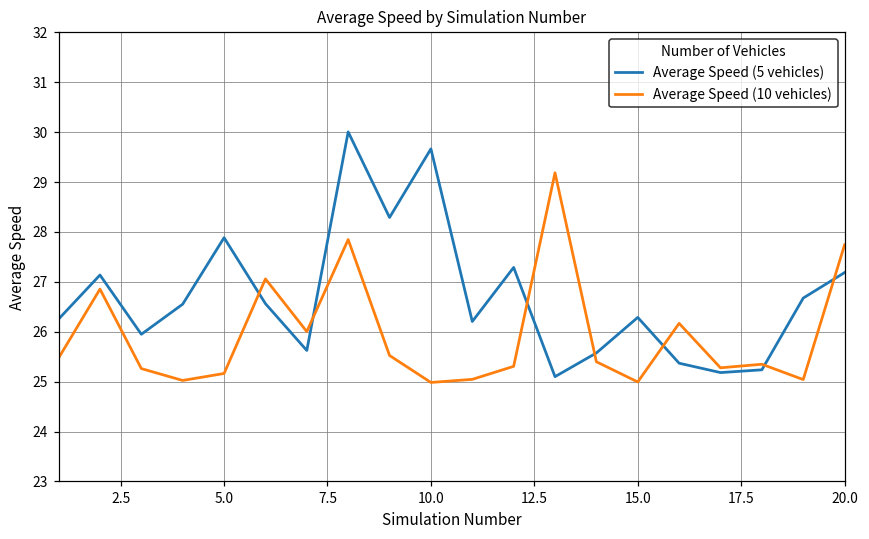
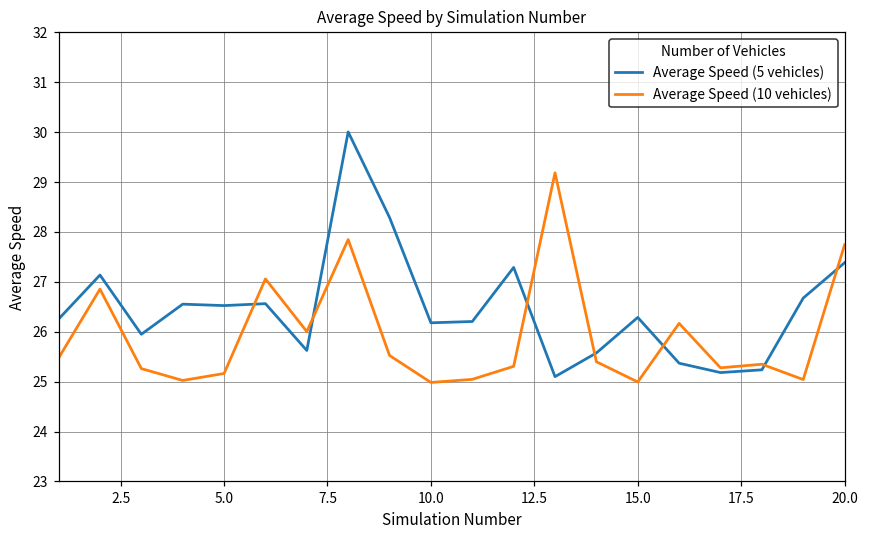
Average Speed (5 vehicles), 5.0: 27.9 -> 26.5
Average Speed (5 vehicles), 10.0: 29.7 -> 26.2
Average Speed (5 vehicles), 20.0: 27.2 -> 27.4
